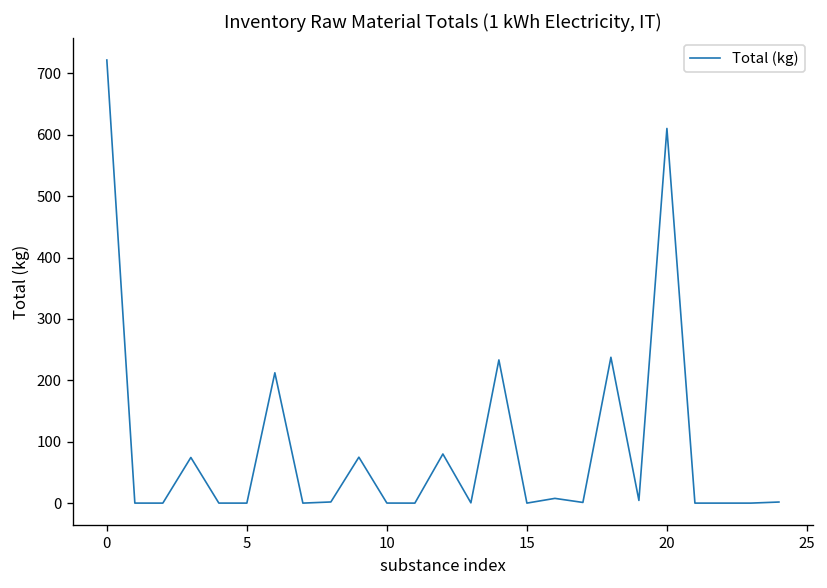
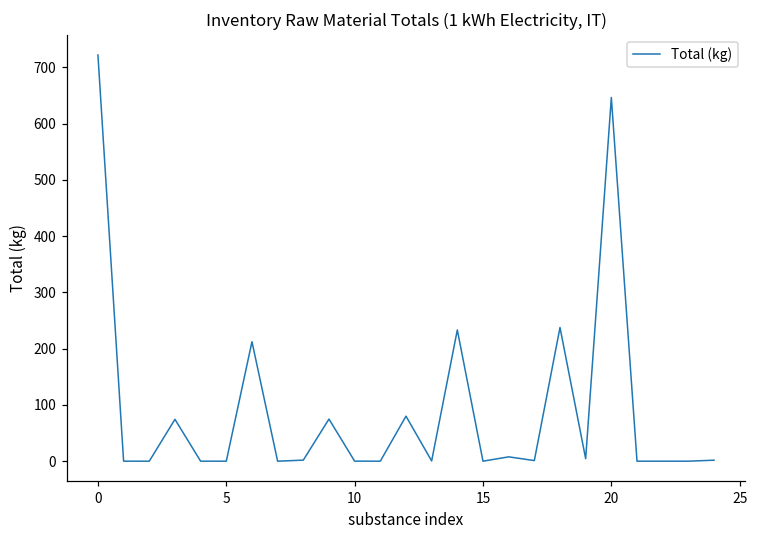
20: 610 -> 650
